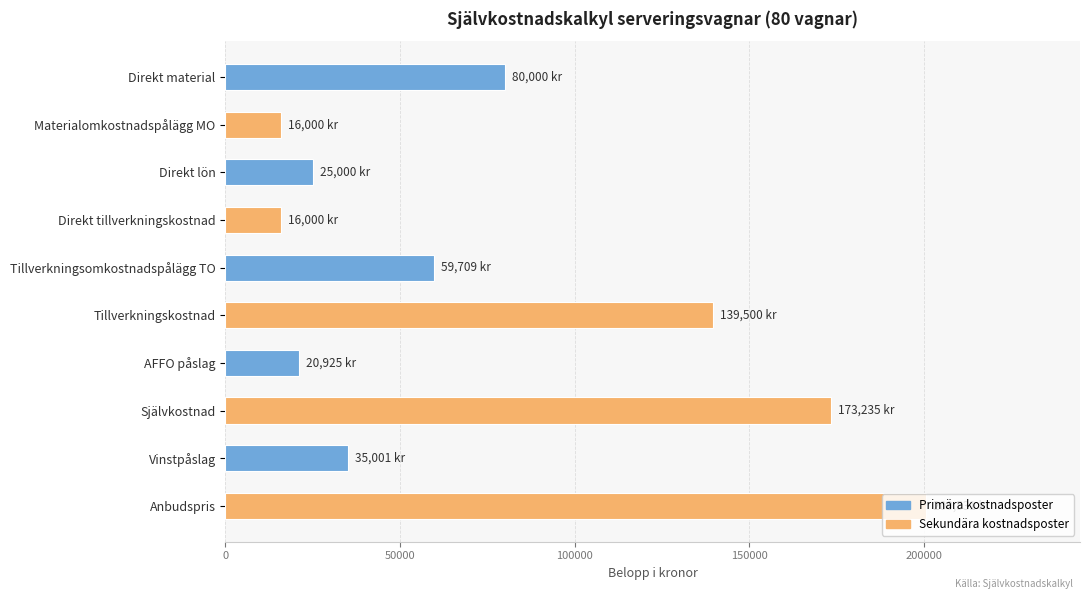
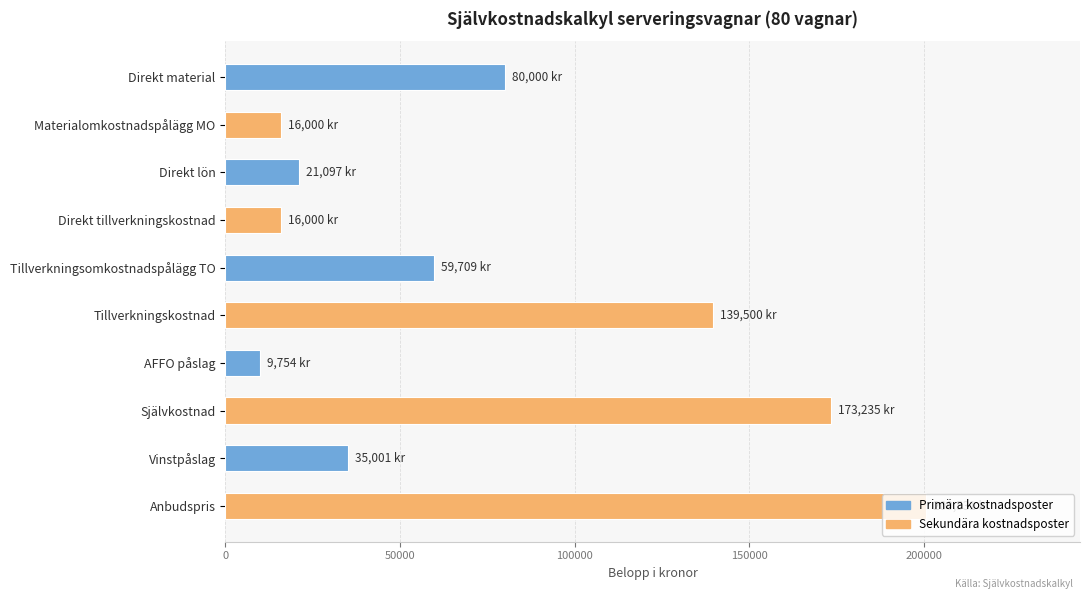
Direkt lön: 25,000 -> 21,097
AFFO påslag: 20,925 -> 9,754
